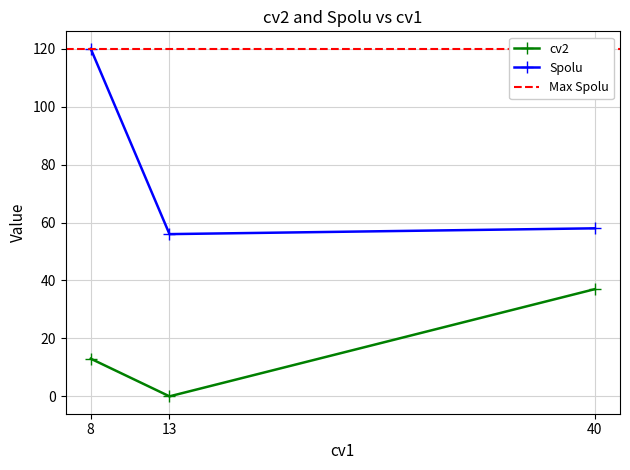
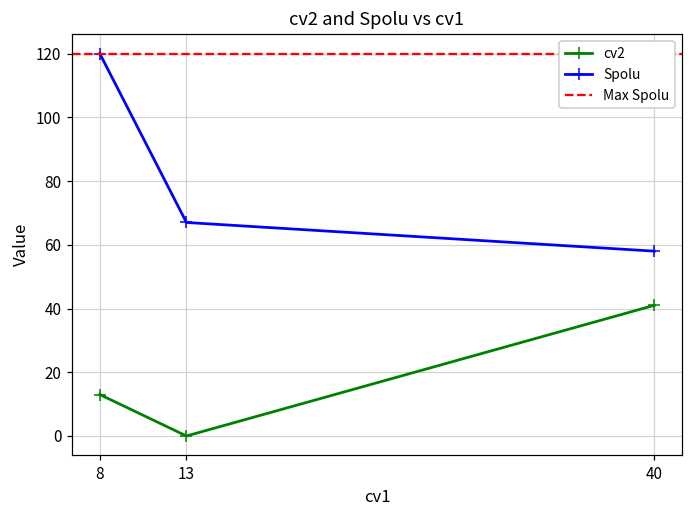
Spolu, 13: 56 -> 67
cv2, 40: 37 -> 41
